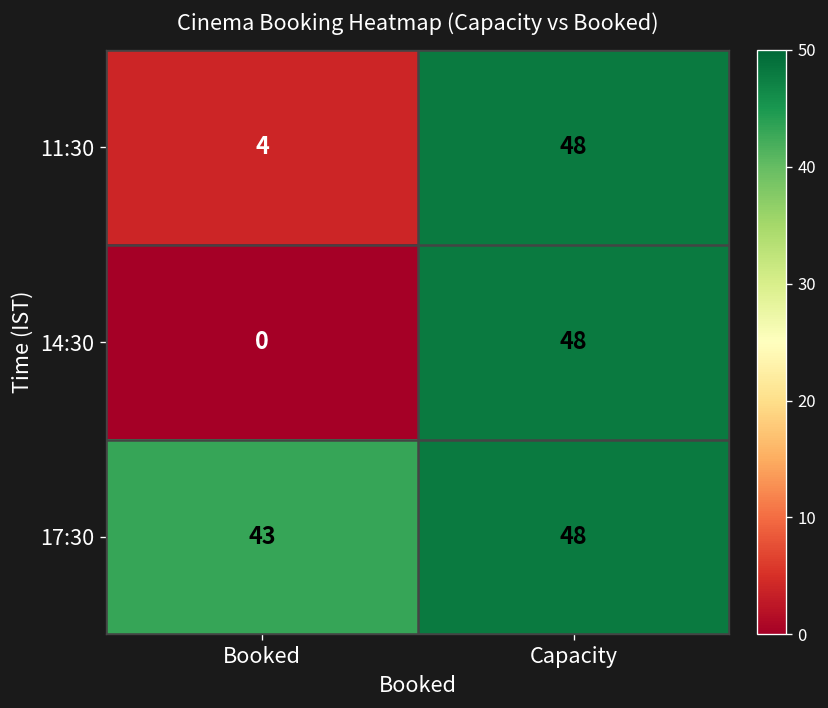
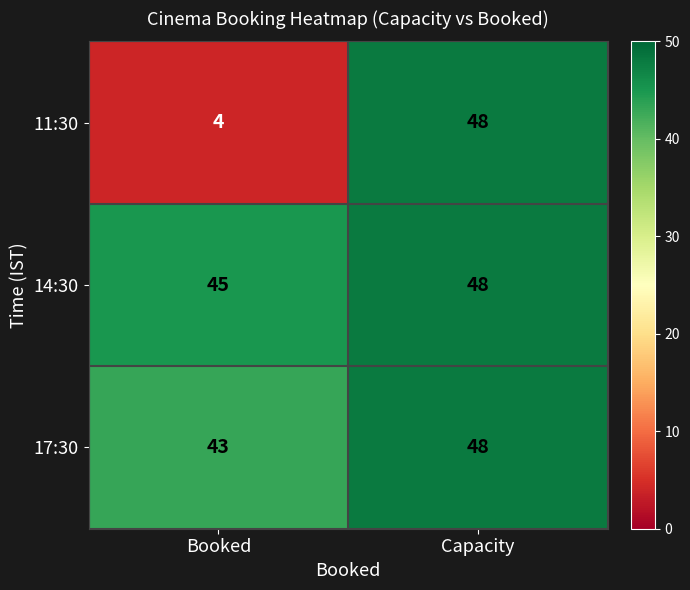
14:30, Booked: 0 -> 45
